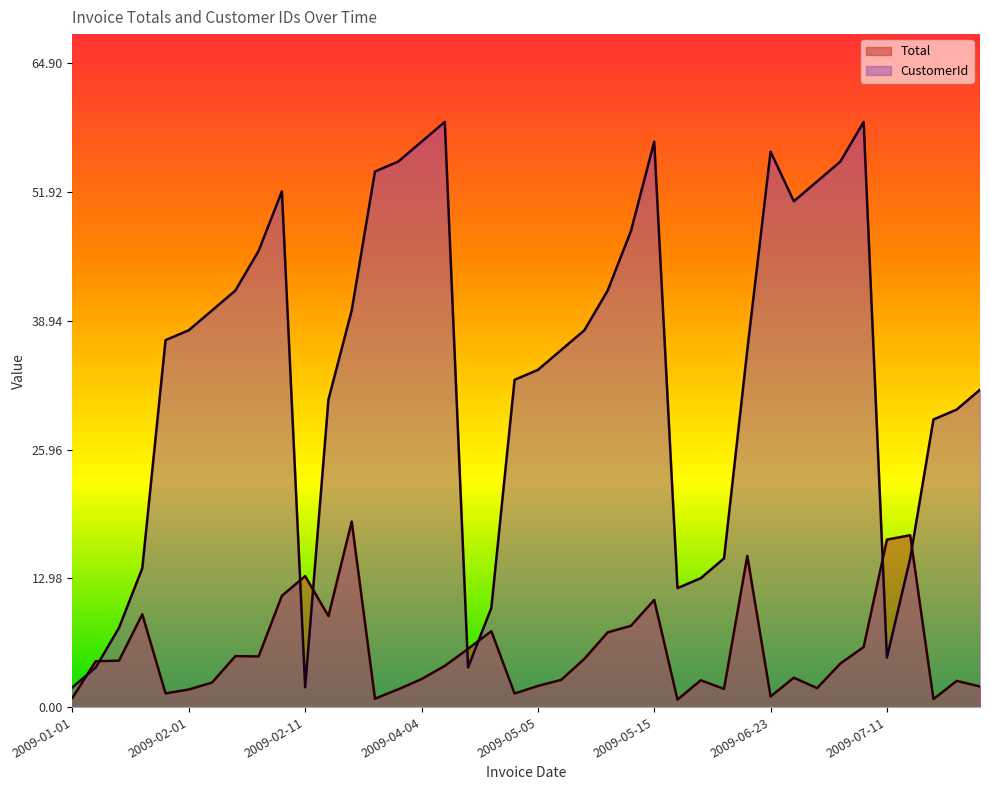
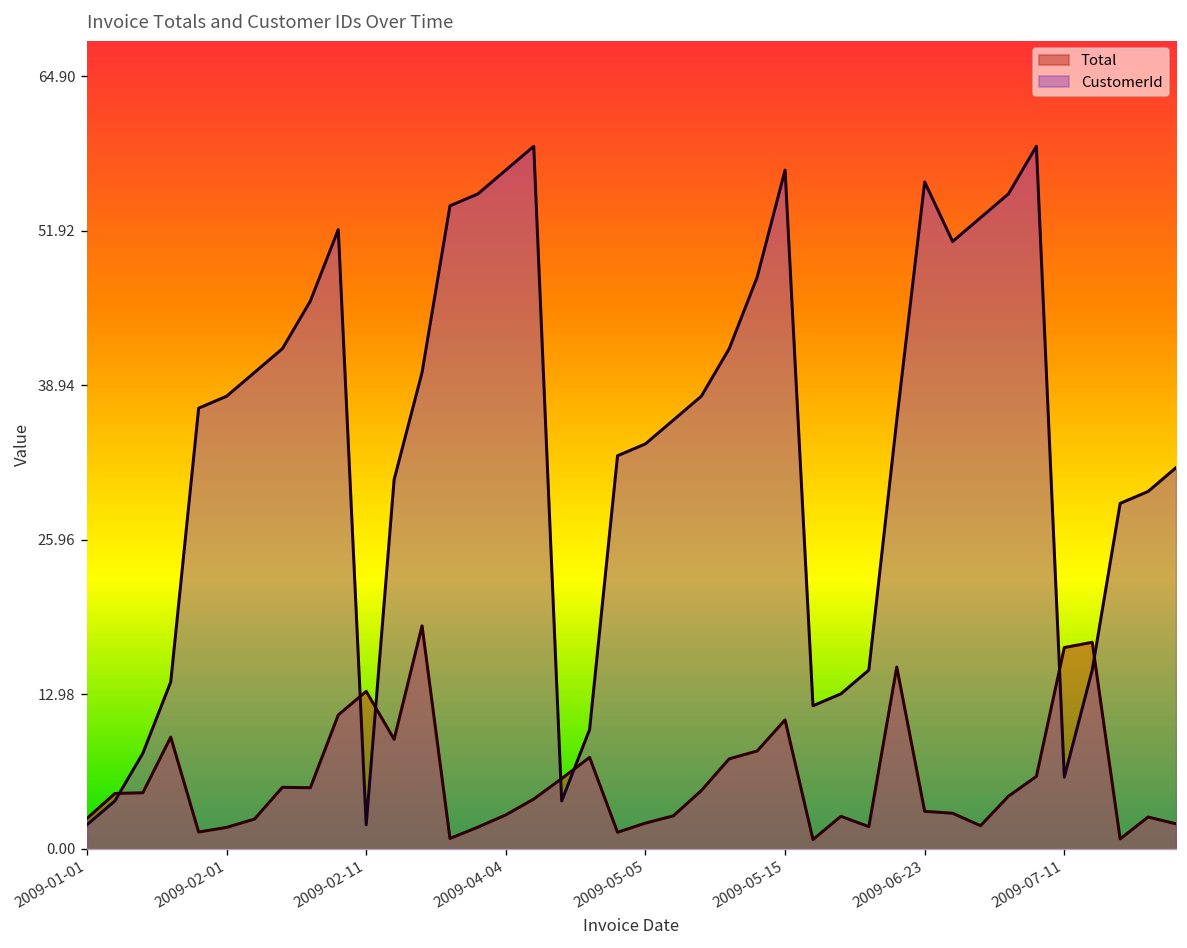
Total, 2009-01-01: 1 -> 3
Total, 2009-06-23: 1 -> 3
CustomerId, 2009-07-11: 5 -> 6
